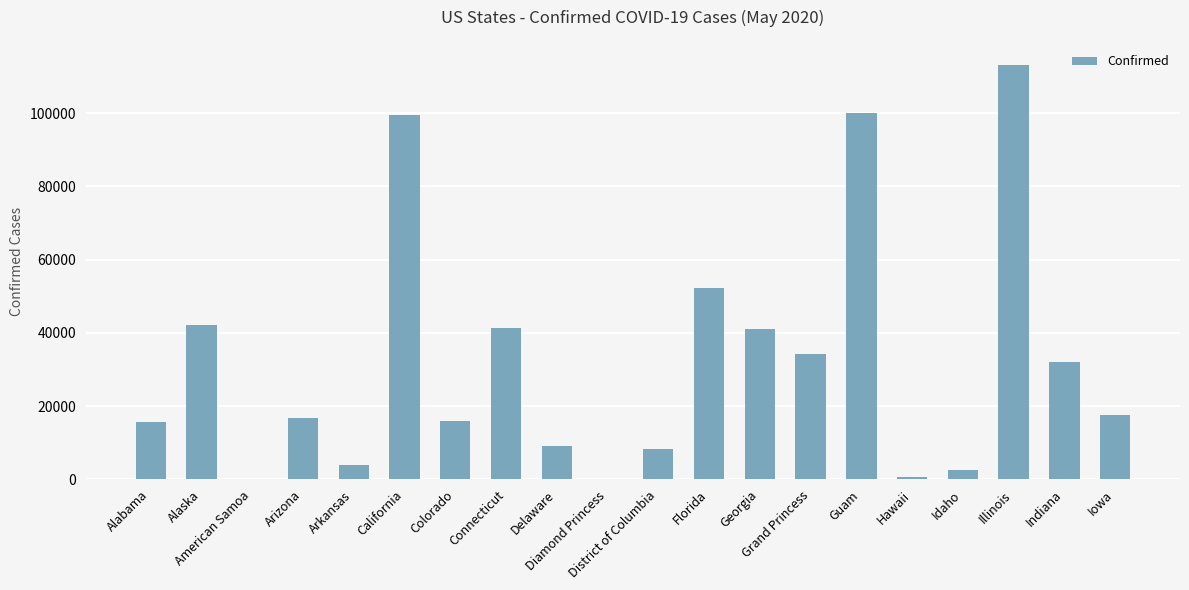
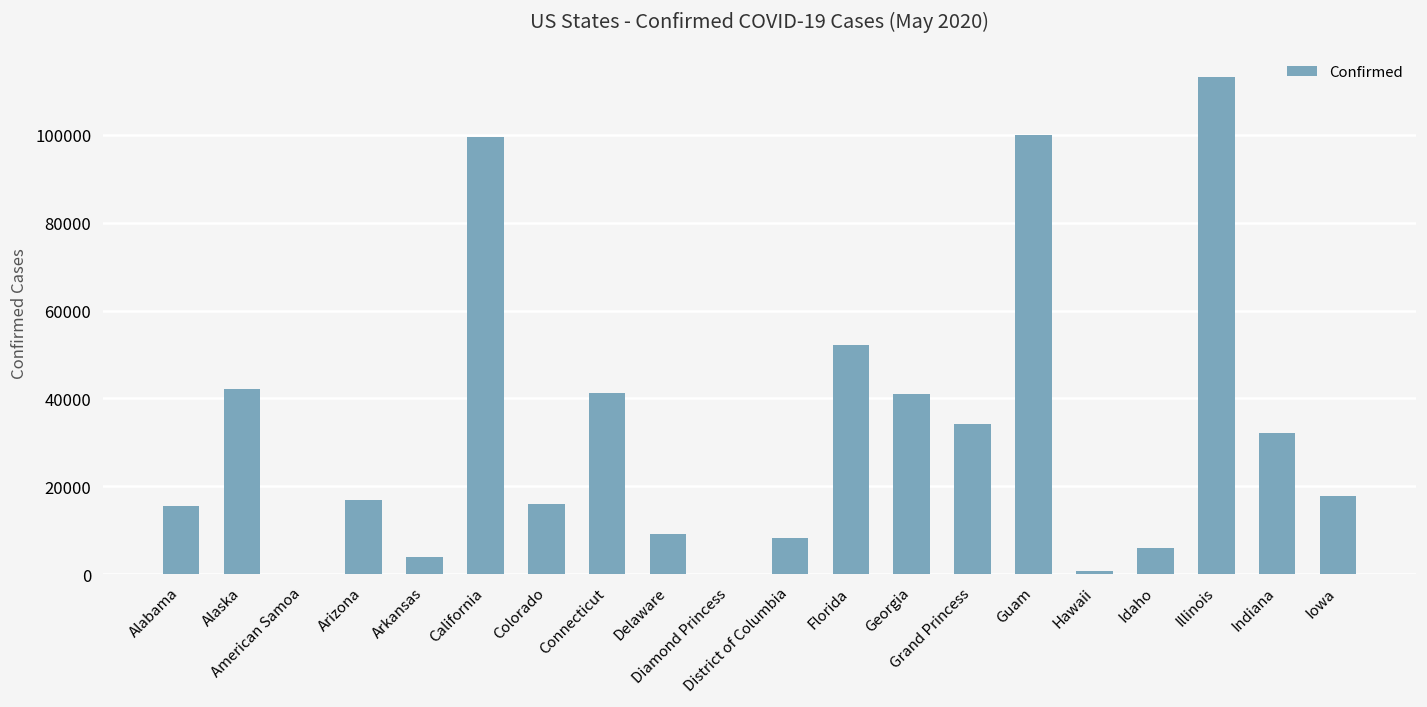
Idaho: 3000 -> 6000
